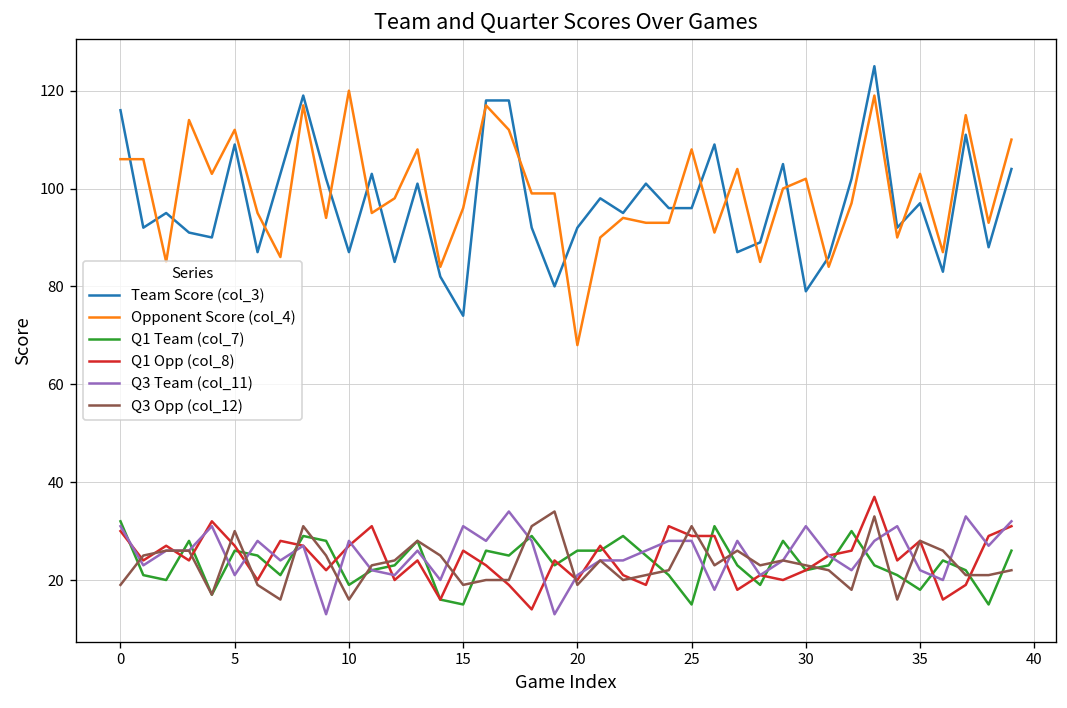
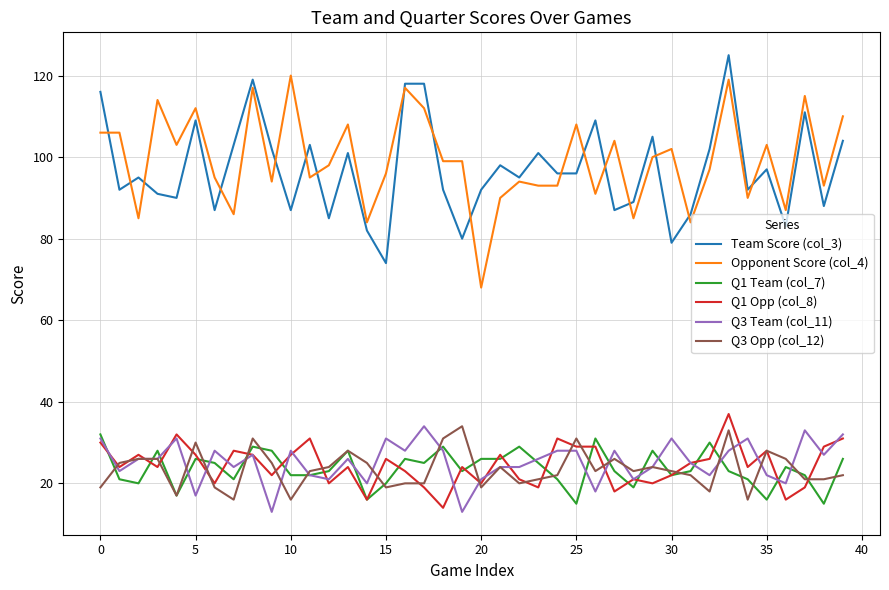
Q3 Team (col_11), 5: 21 -> 17
Q1 Team (col_7), 10: 19 -> 22
Q1 Team (col_7), 15: 15 -> 20
Q1 Team (col_7), 35: 18 -> 16
